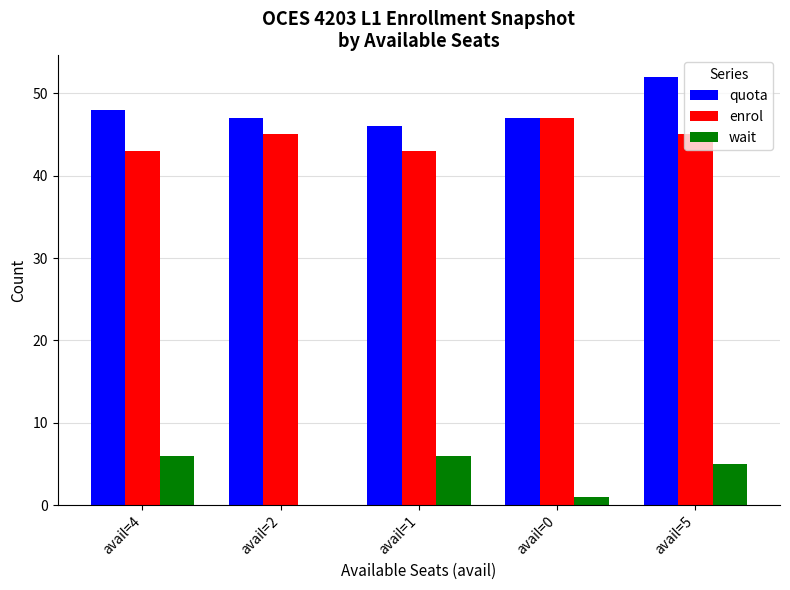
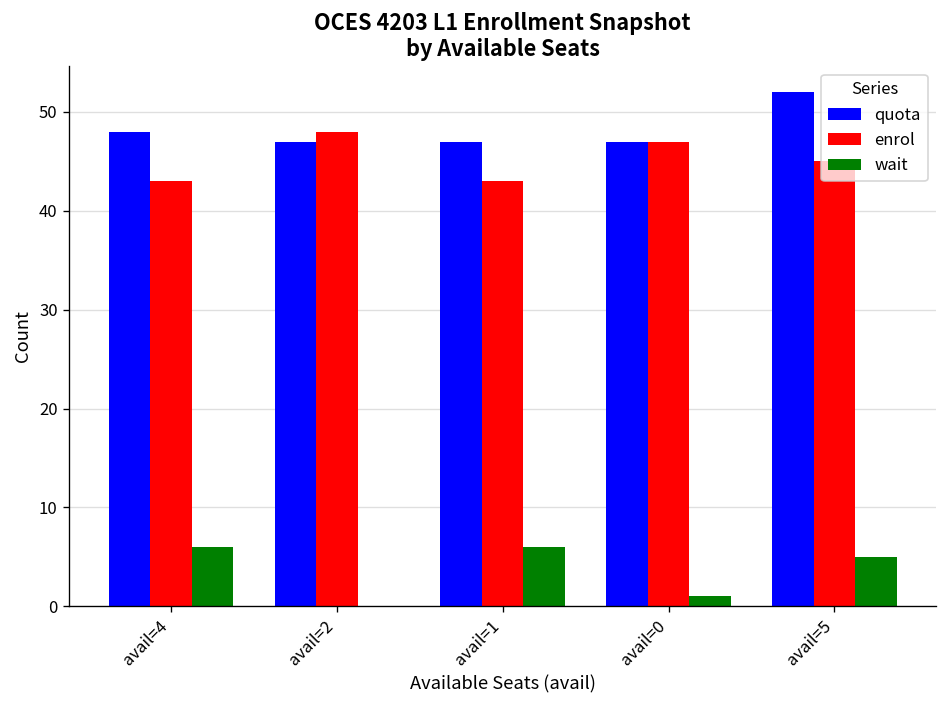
enrol, avail=2: 45 -> 48
quota, avail=1: 46 -> 47
